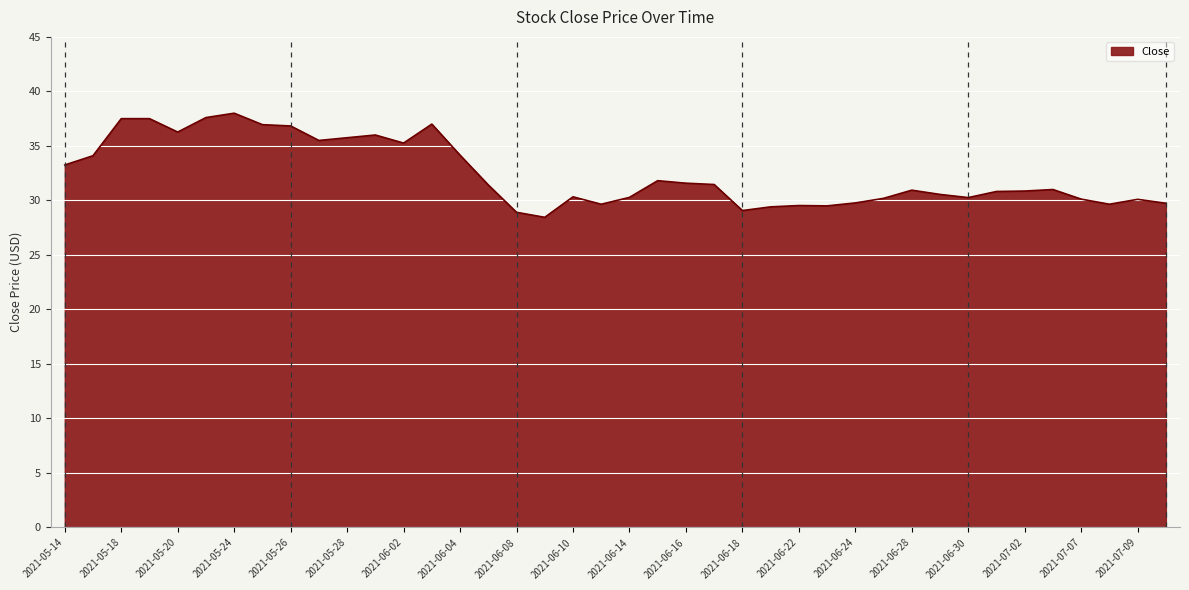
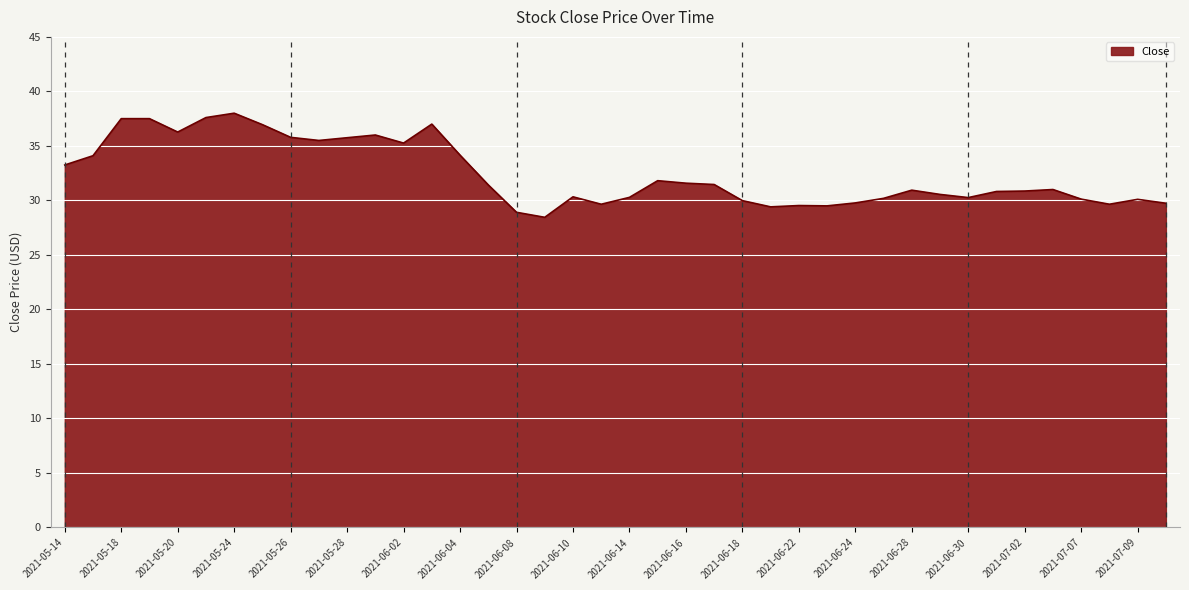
2021-05-26: 36.8 -> 35.8
2021-06-18: 29.1 -> 30.0
